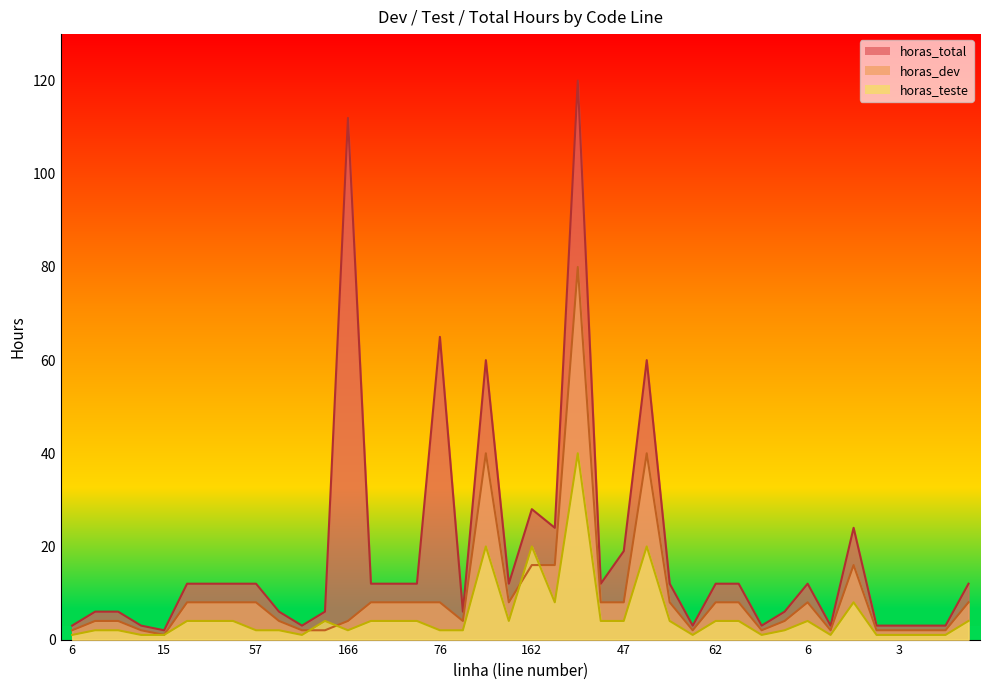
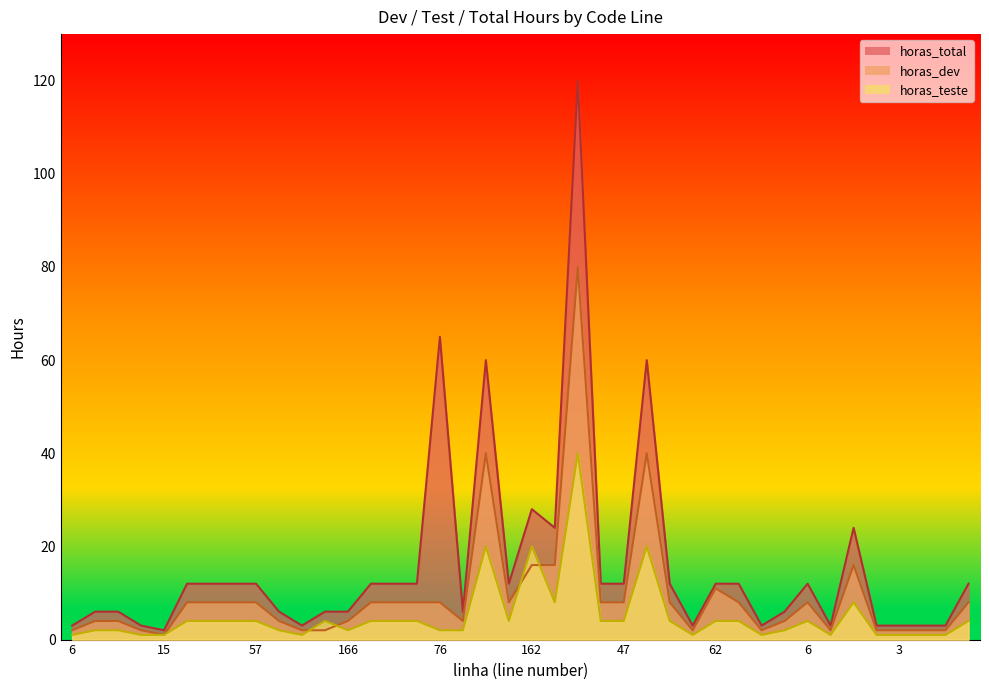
horas_teste, 57: 2 -> 4
horas_total, 166: 112 -> 6
horas_total, 47: 19 -> 12
horas_dev, 62: 8 -> 11
